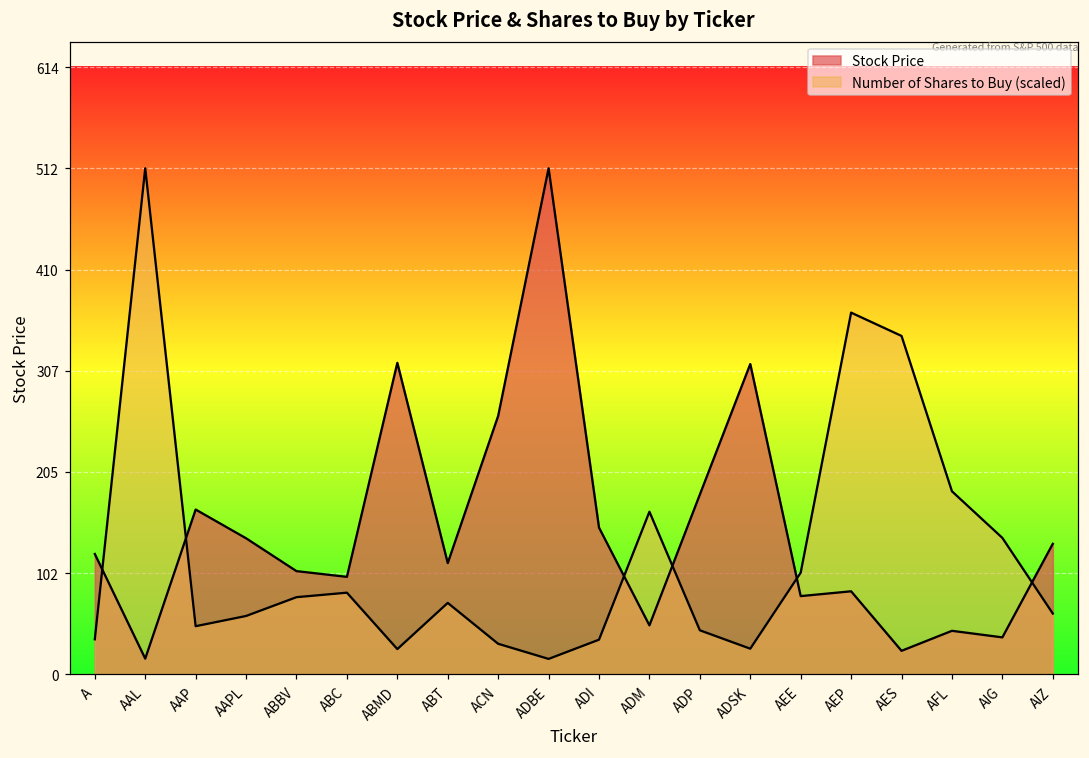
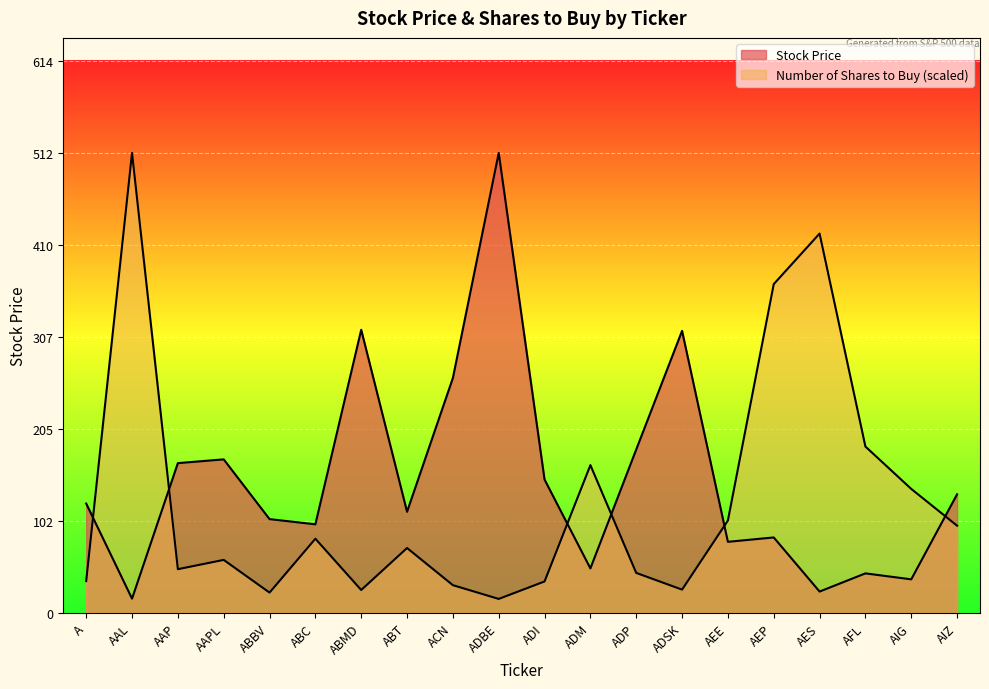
Stock Price, AAPL: 140 -> 170
Number of Shares to Buy (scaled), ABBV: 80 -> 20
Number of Shares to Buy (scaled), AES: 340 -> 420
Number of Shares to Buy (scaled), AIZ: 60 -> 100
